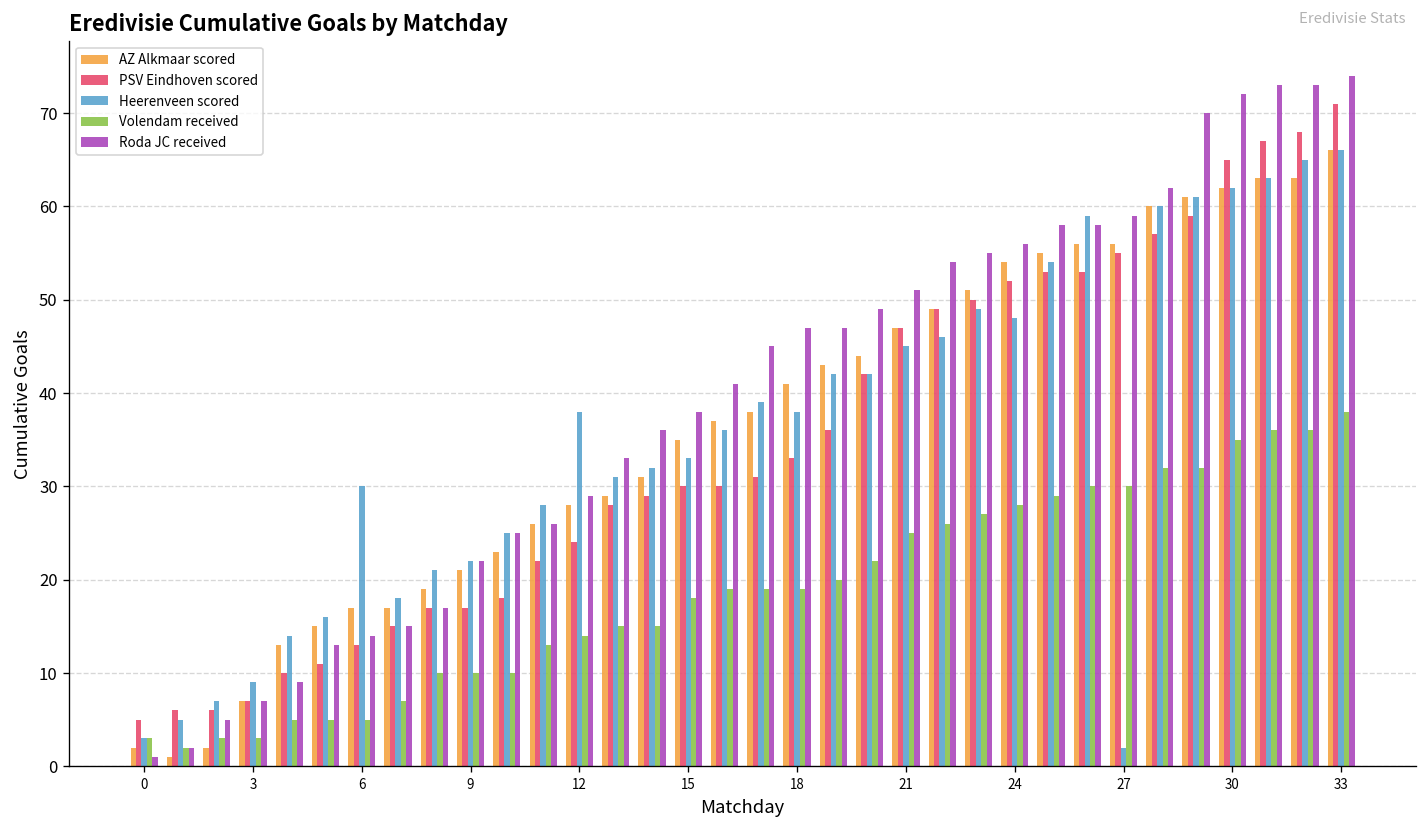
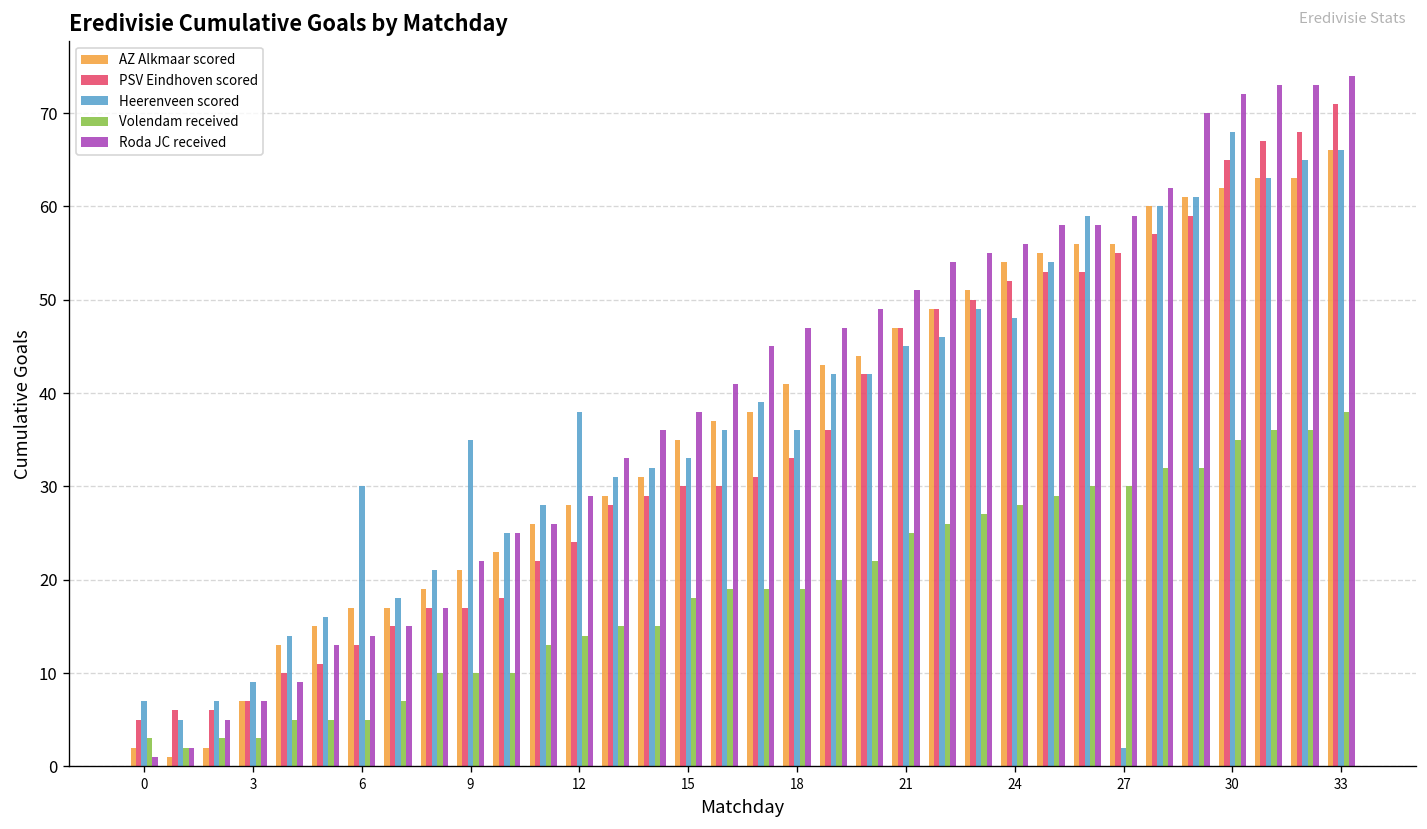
Heerenveen scored, 0: 3 -> 7
Heerenveen scored, 9: 22 -> 35
Heerenveen scored, 18: 38 -> 36
Heerenveen scored, 30: 62 -> 68
